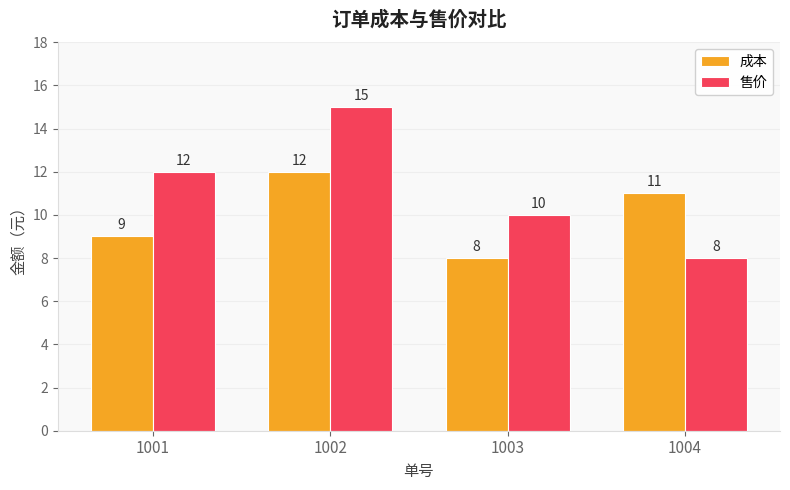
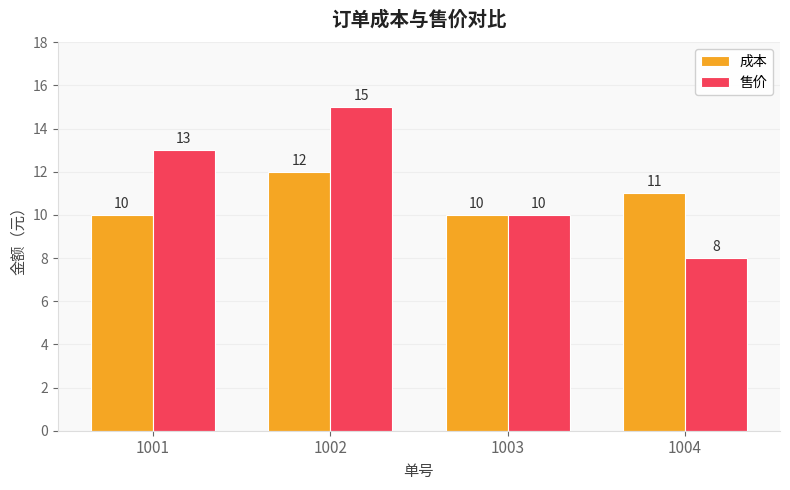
成本, 1001: 9 -> 10
售价, 1001: 12 -> 13
成本, 1003: 8 -> 10
